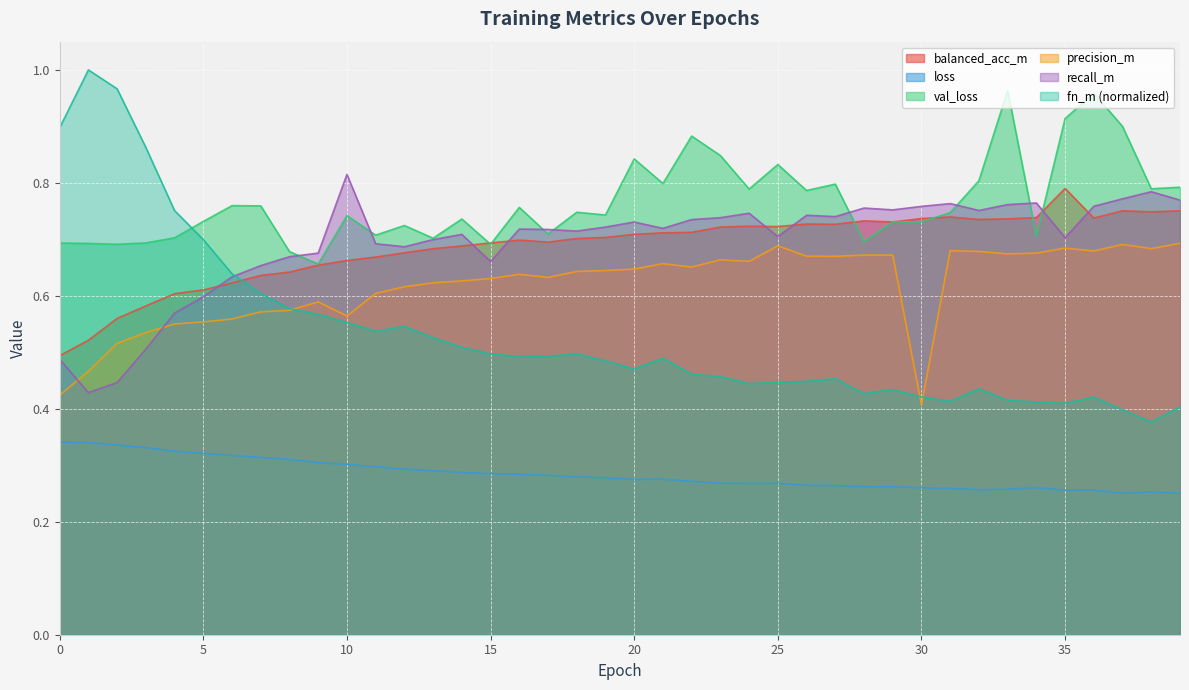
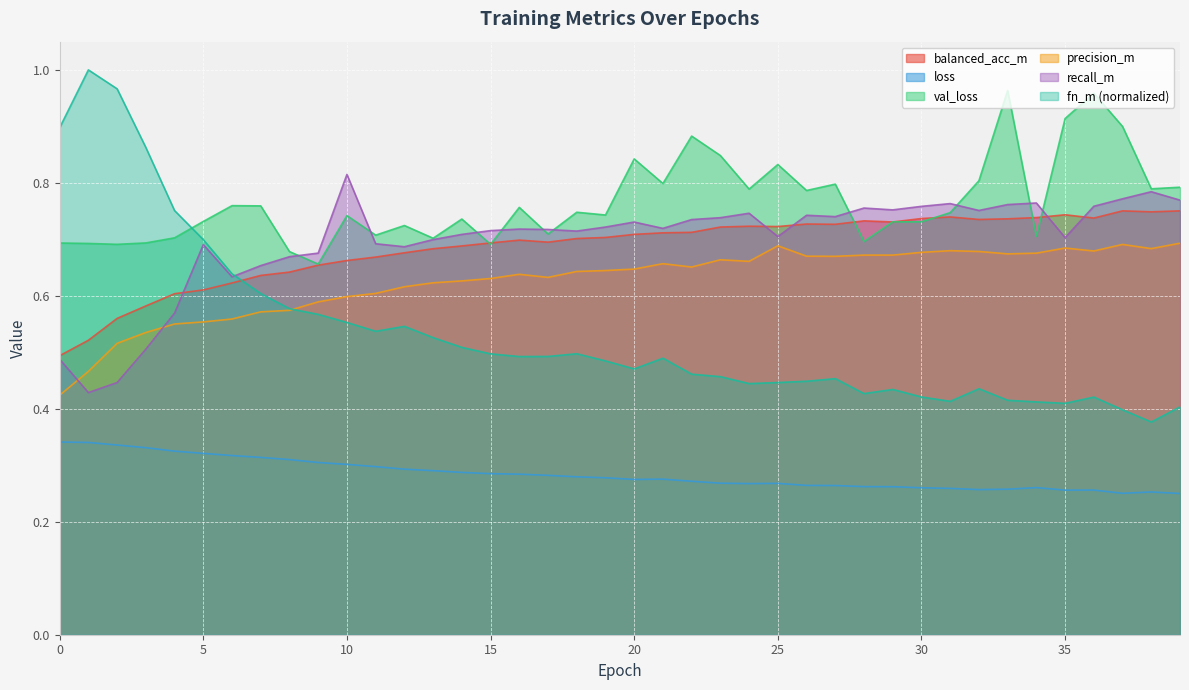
recall_m, 5: 0.60 -> 0.69
precision_m, 10: 0.56 -> 0.60
recall_m, 15: 0.66 -> 0.72
precision_m, 30: 0.41 -> 0.68
balanced_acc_m, 35: 0.79 -> 0.74
